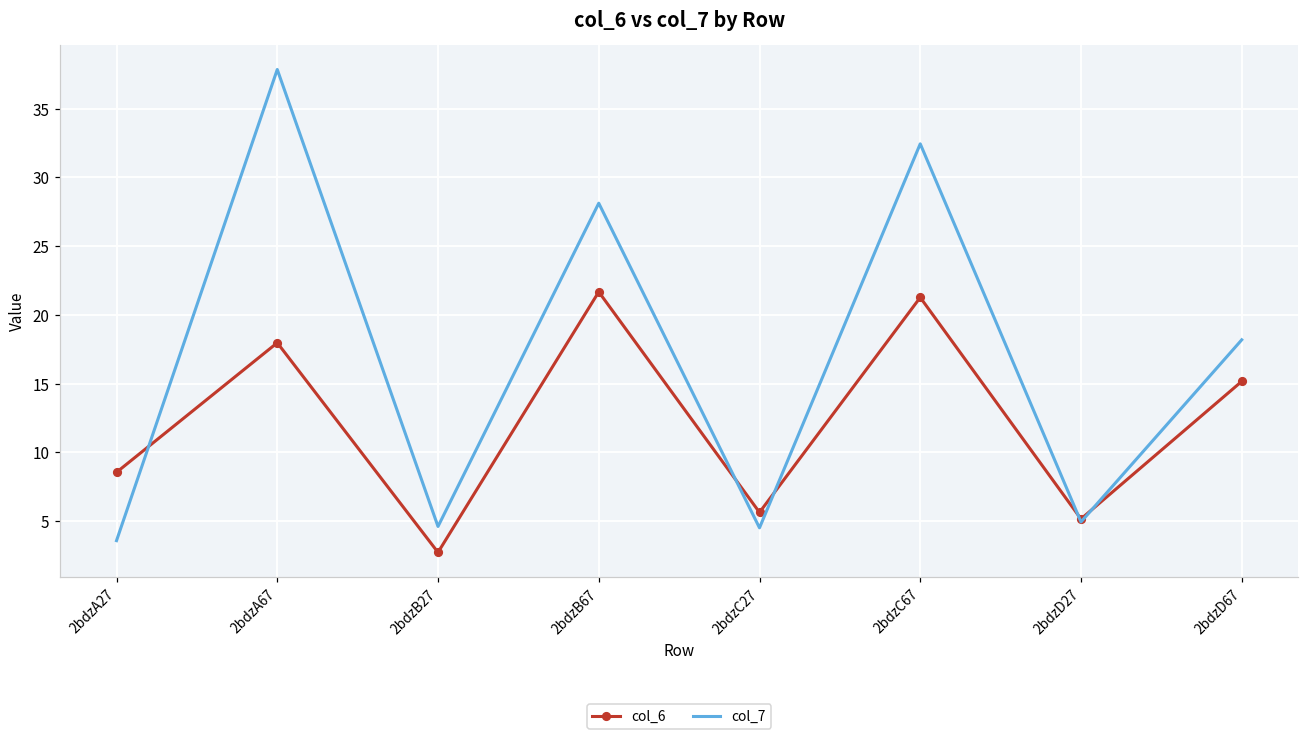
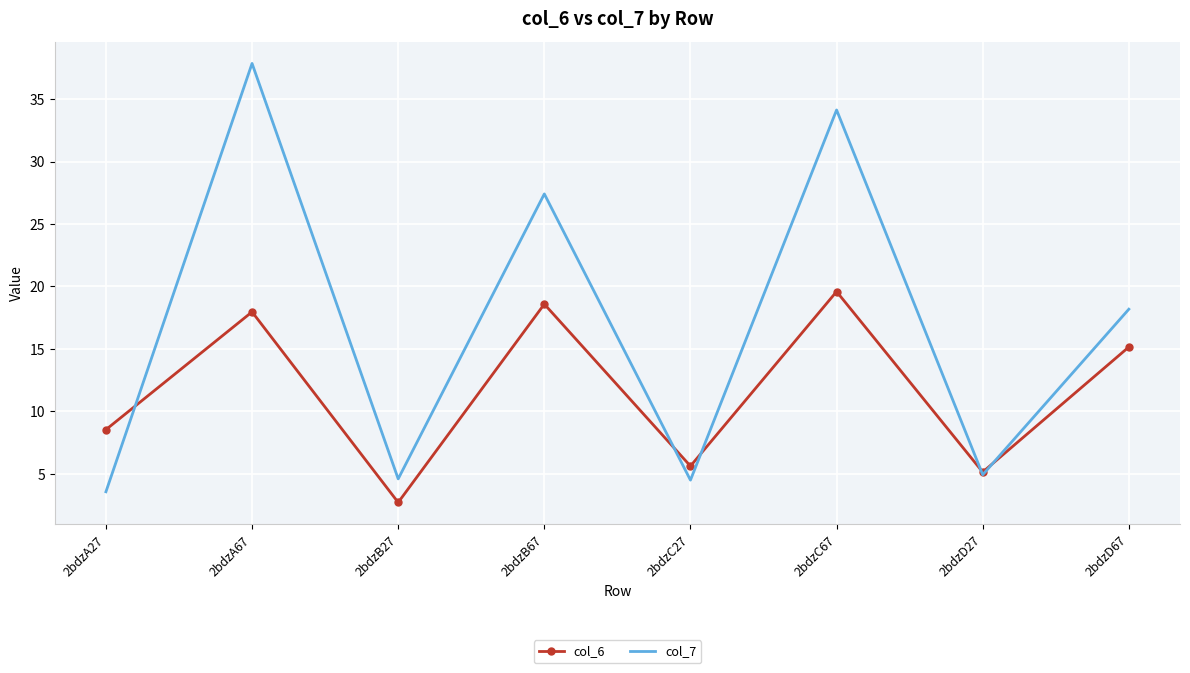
col_6, 2bdzB67: 21.7 -> 18.6
col_7, 2bdzB67: 28.1 -> 27.4
col_6, 2bdzC67: 21.3 -> 19.6
col_7, 2bdzC67: 32.4 -> 34.1
